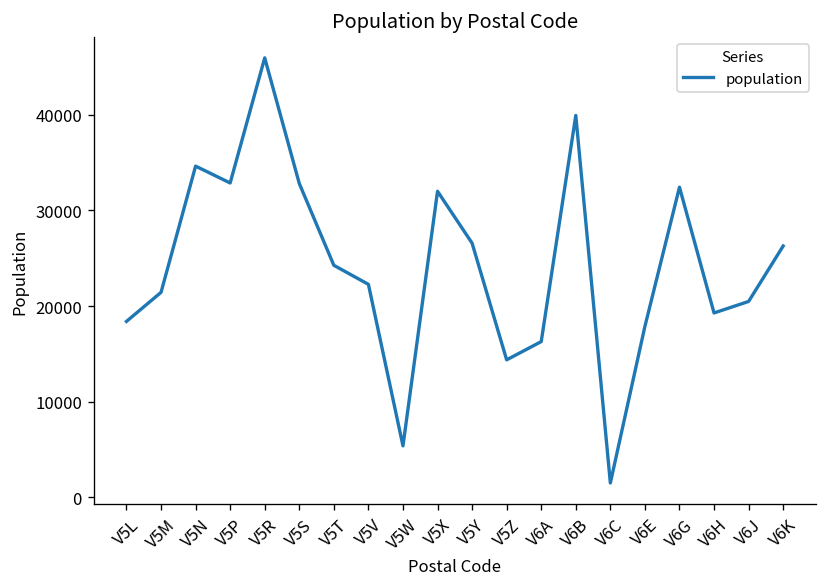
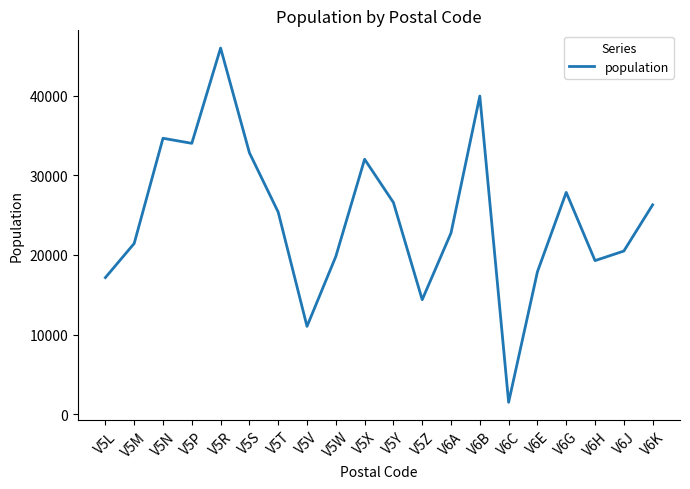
V5L: 18000 -> 17000
V5P: 33000 -> 34000
V5T: 24000 -> 25000
V5V: 22000 -> 11000
V5W: 5000 -> 20000
V6A: 16000 -> 23000
V6G: 32000 -> 28000
